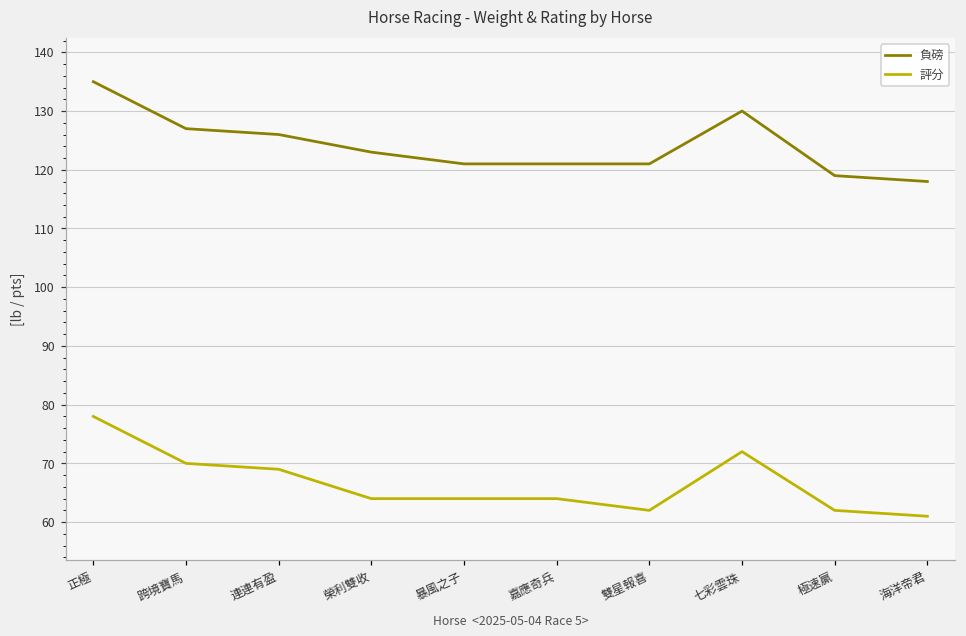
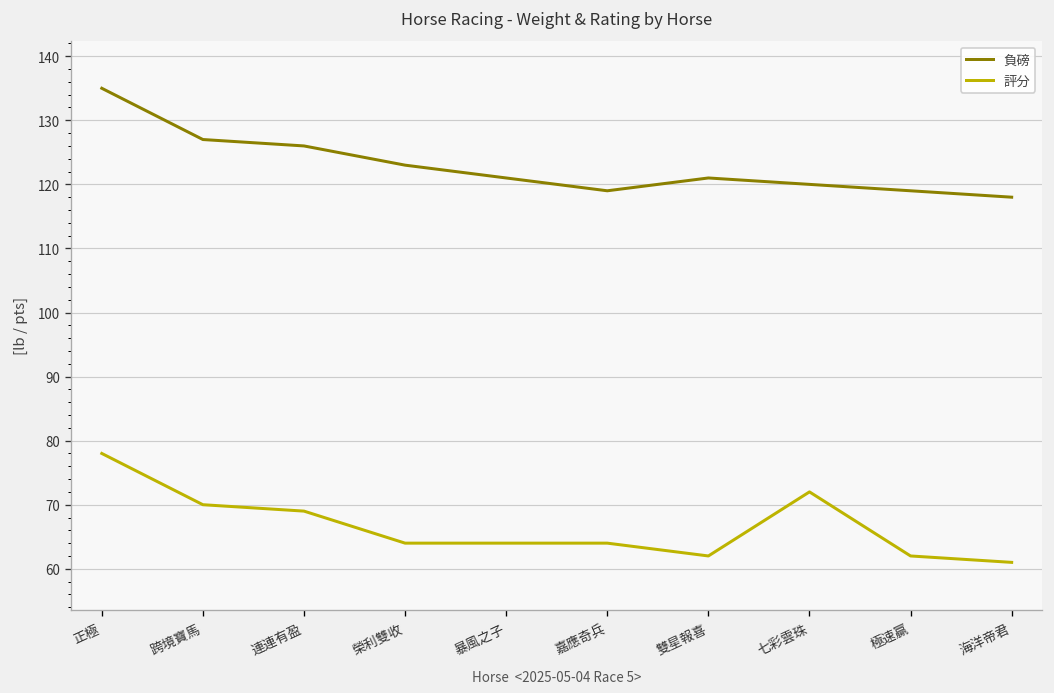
負磅, 嘉應奇兵: 121 -> 119
負磅, 七彩雲珠: 130 -> 120
